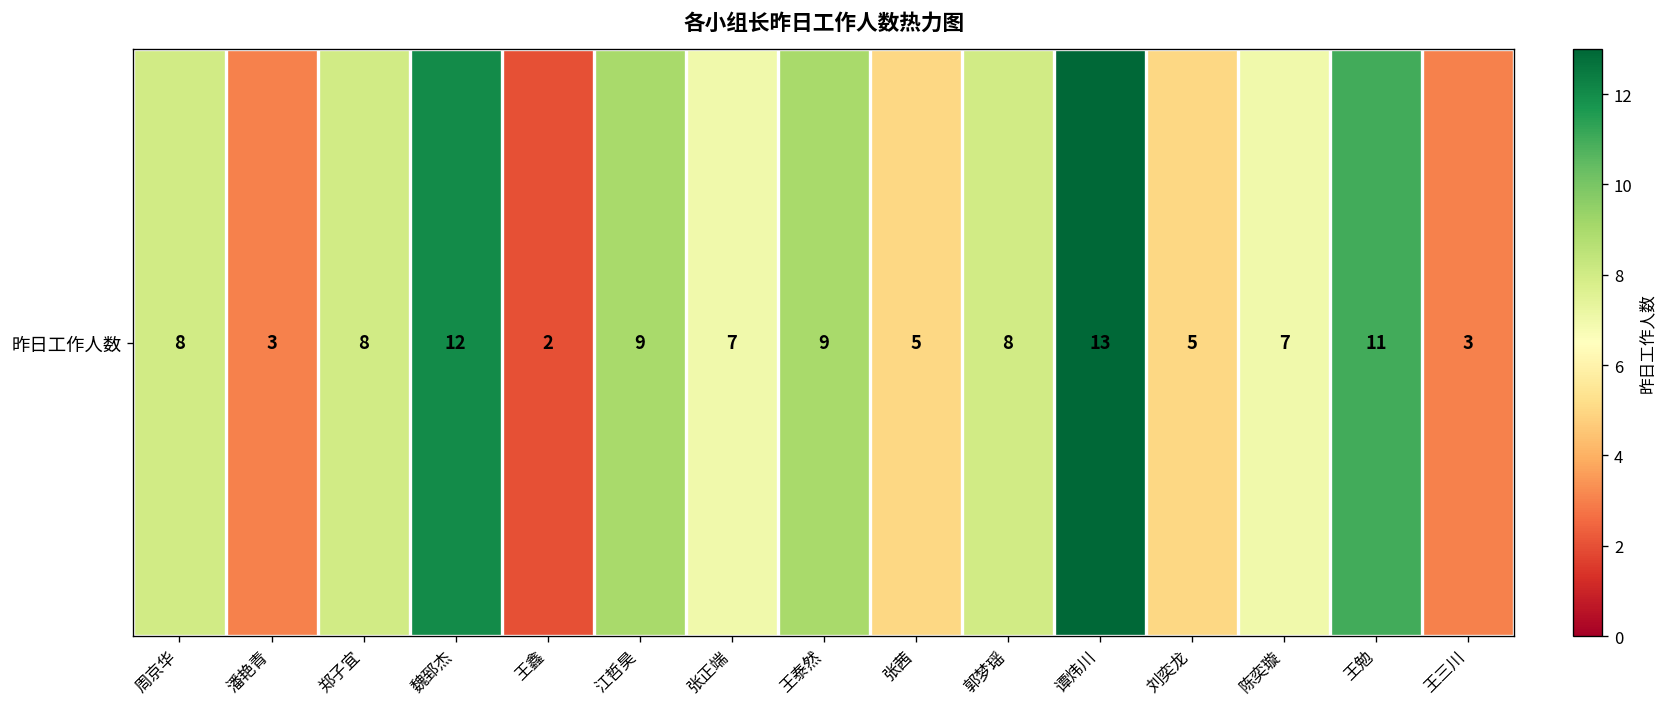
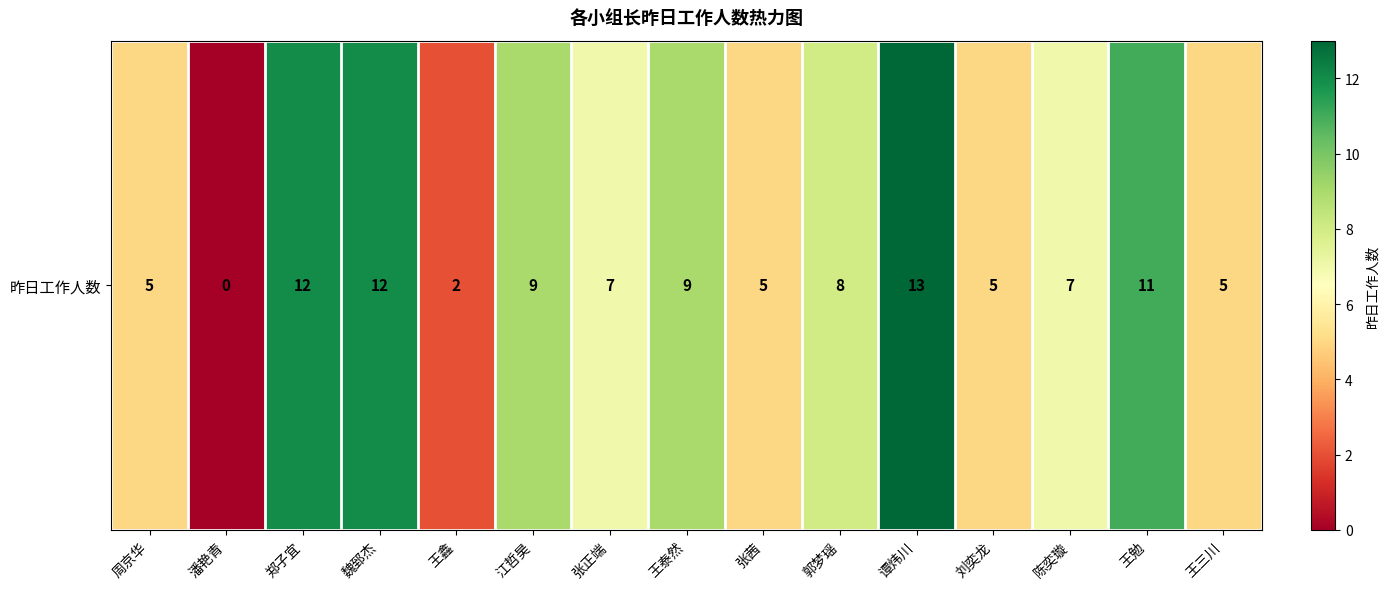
昨日工作人数, 周京华: 8 -> 5
昨日工作人数, 潘艳青: 3 -> 0
昨日工作人数, 郑子宜: 8 -> 12
昨日工作人数, 王三川: 3 -> 5
